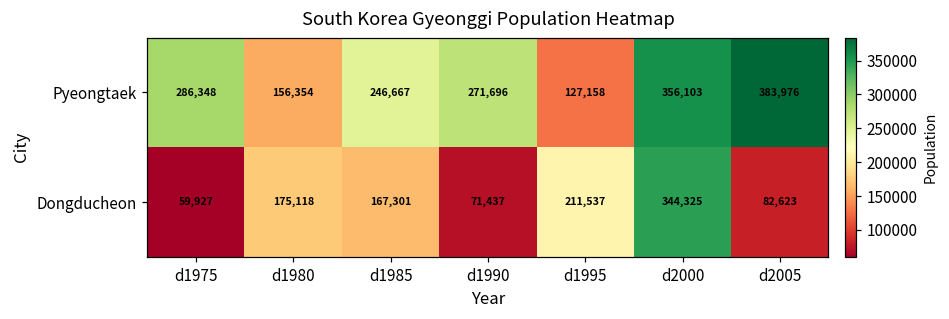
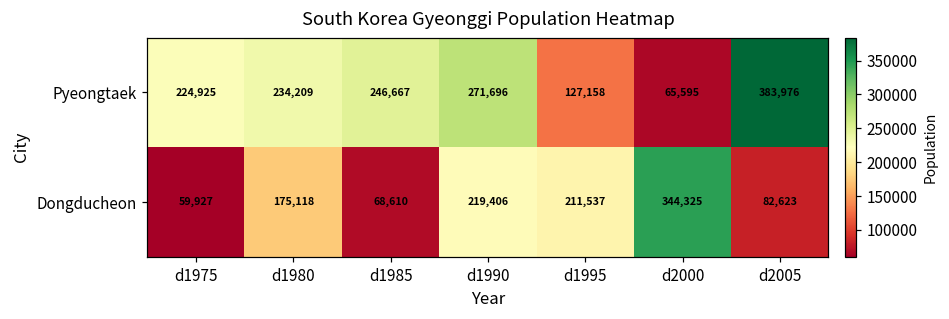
Pyeongtaek, d1975: 286,348 -> 224,925
Pyeongtaek, d1980: 156,354 -> 234,209
Pyeongtaek, d2000: 356,103 -> 65,595
Dongducheon, d1985: 167,301 -> 68,610
Dongducheon, d1990: 71,437 -> 219,406
